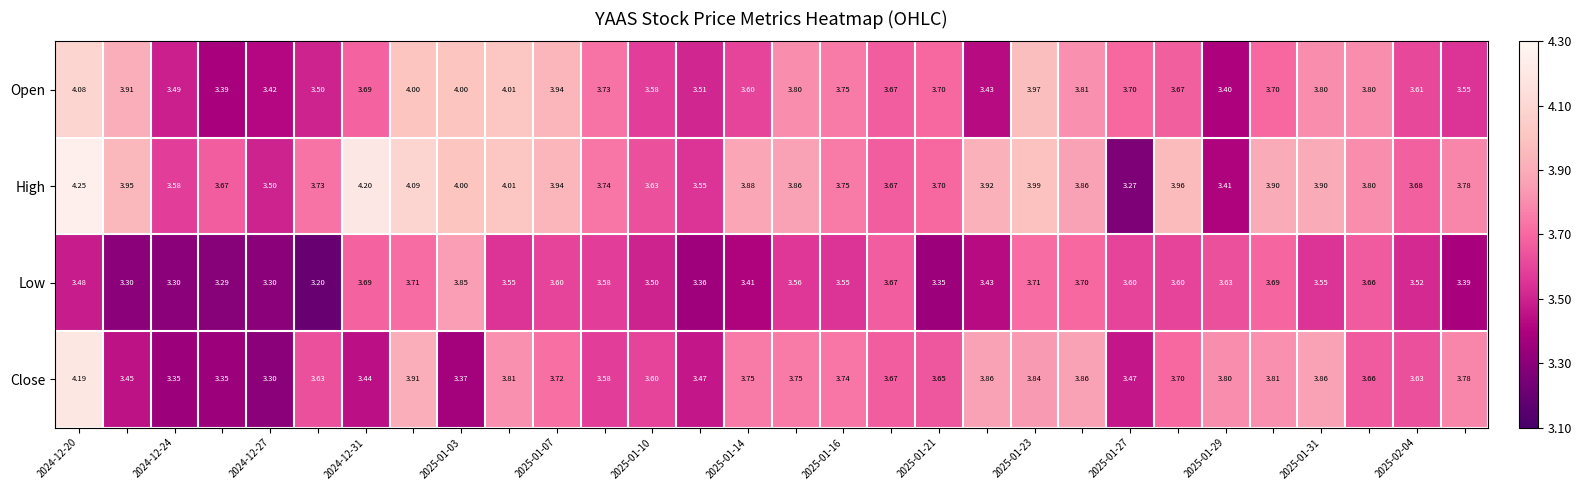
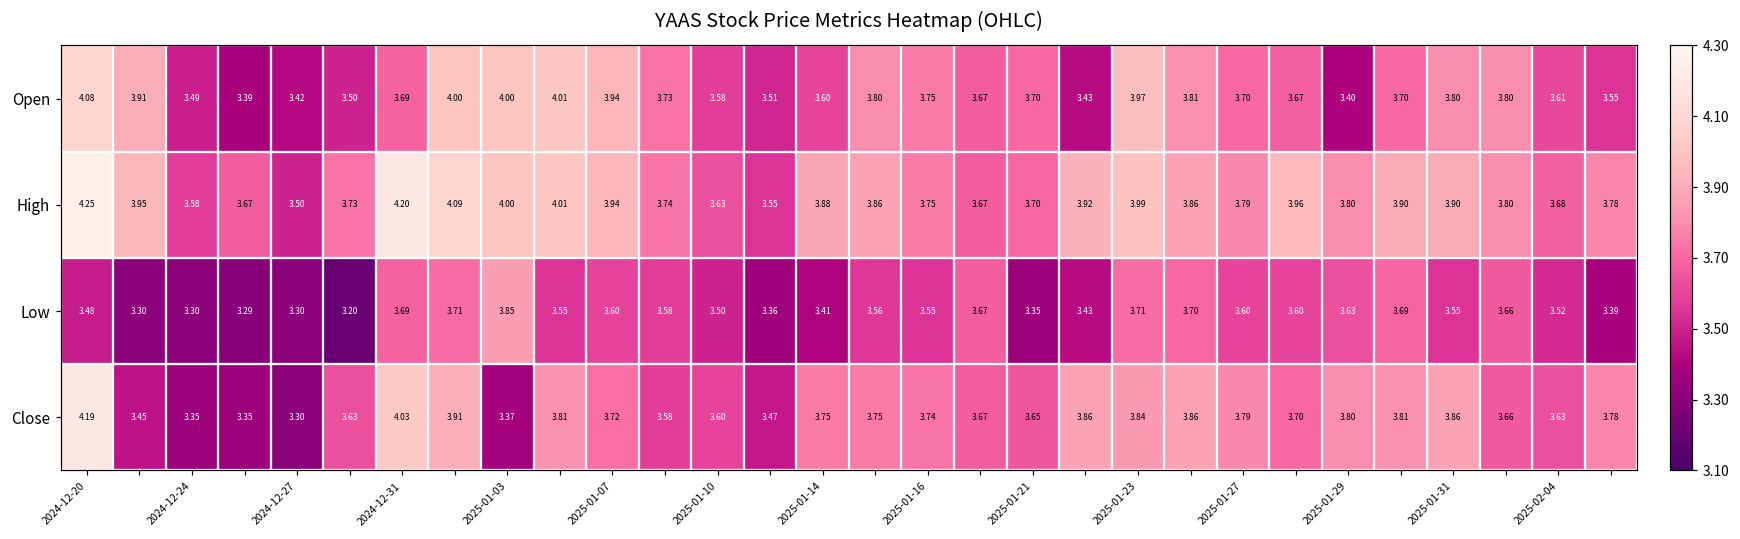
High, 2025-01-27: 3.27 -> 3.79
High, 2025-01-29: 3.41 -> 3.80
Close, 2024-12-31: 3.44 -> 4.03
Close, 2025-01-27: 3.47 -> 3.79
